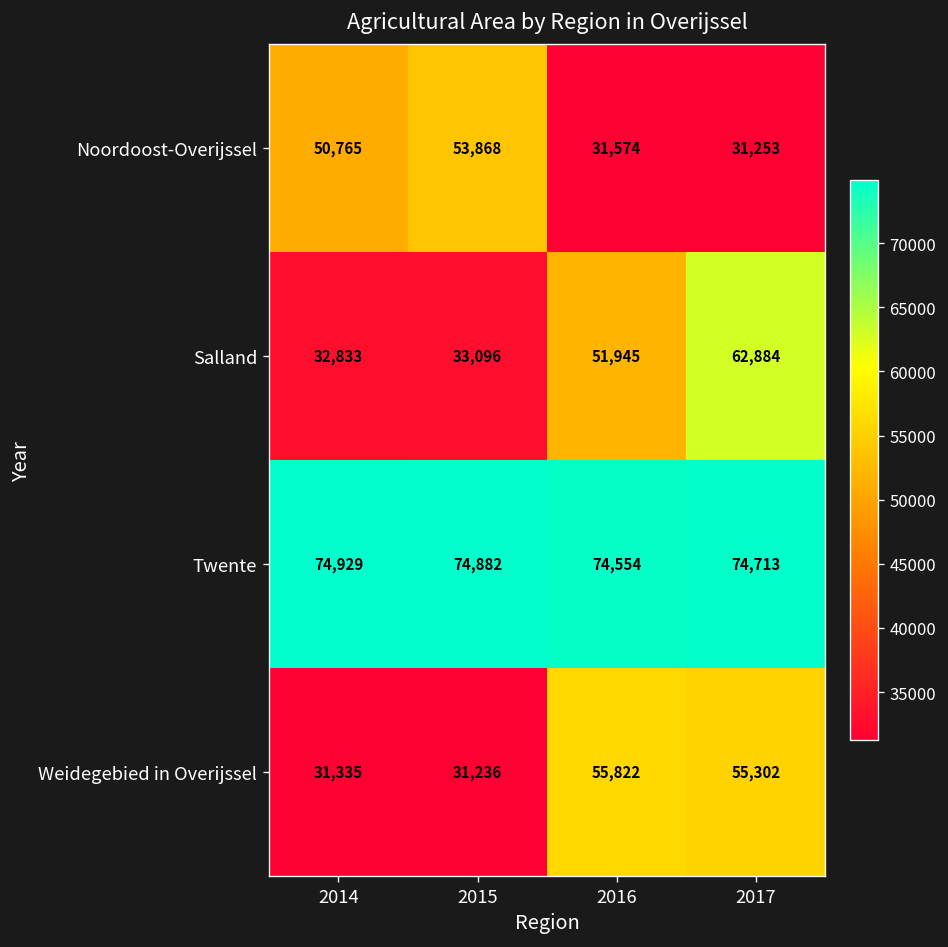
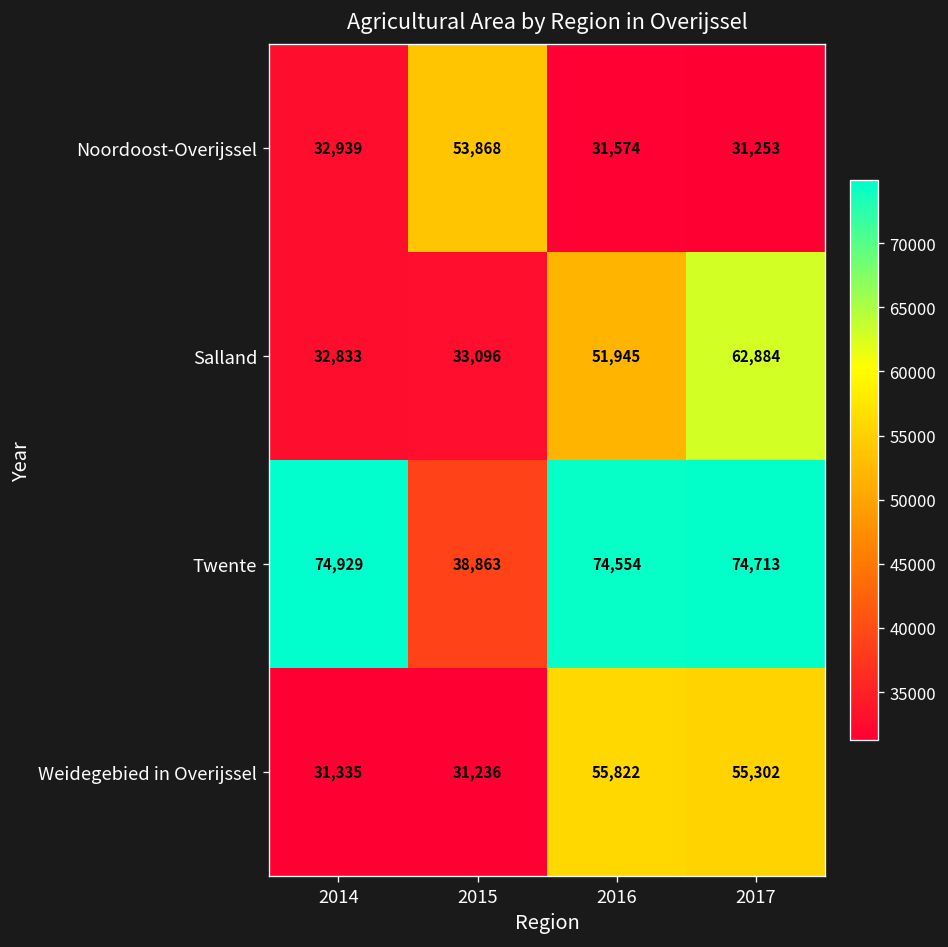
Noordoost-Overijssel, 2014: 50,765 -> 32,939
Twente, 2015: 74,882 -> 38,863
